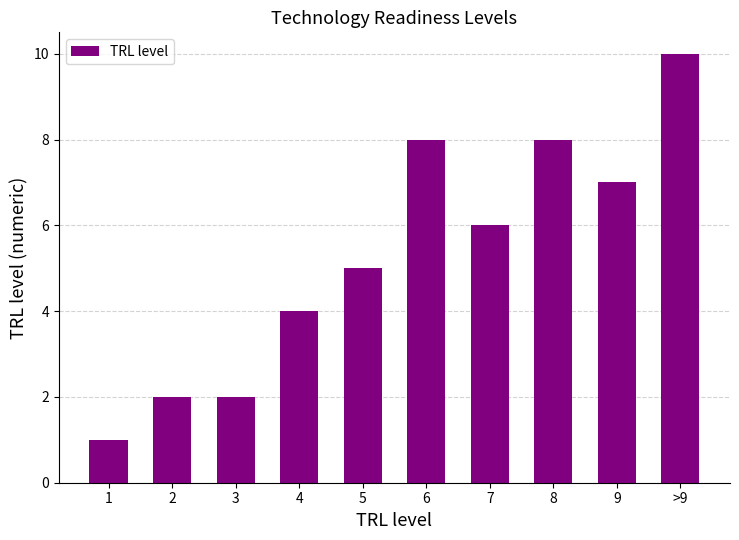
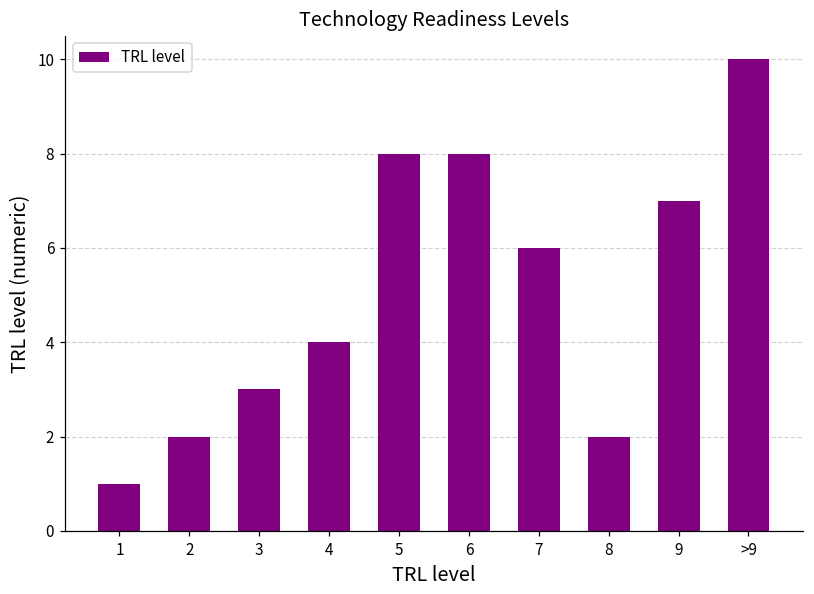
3: 2 -> 3
5: 5 -> 8
8: 8 -> 2
